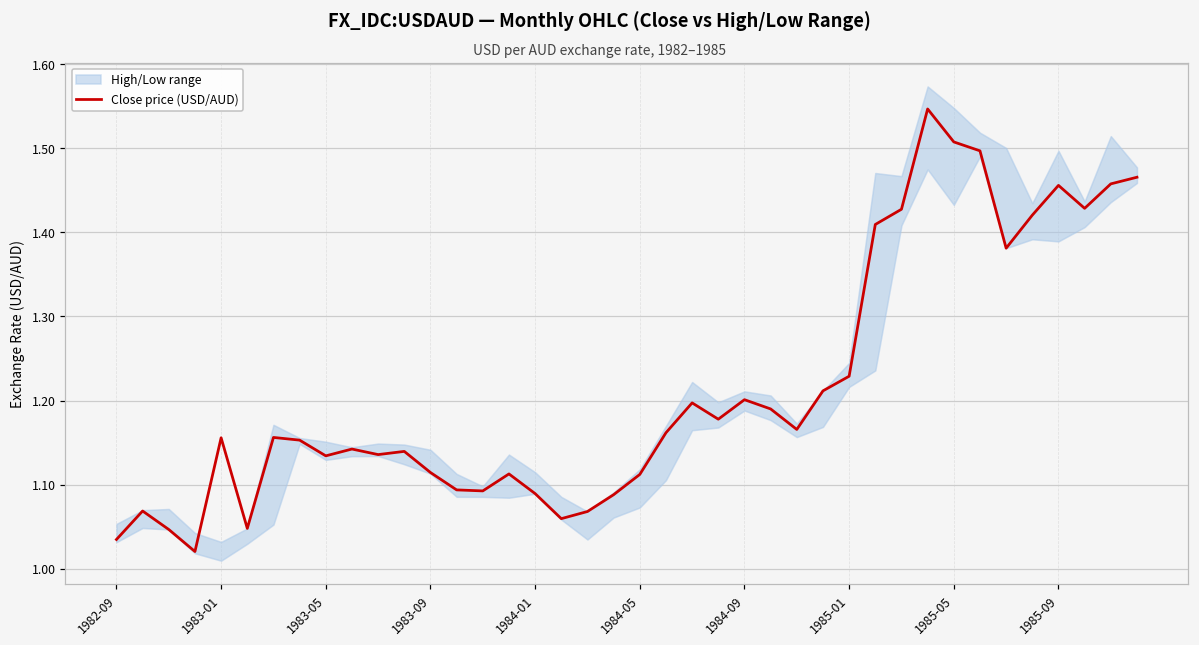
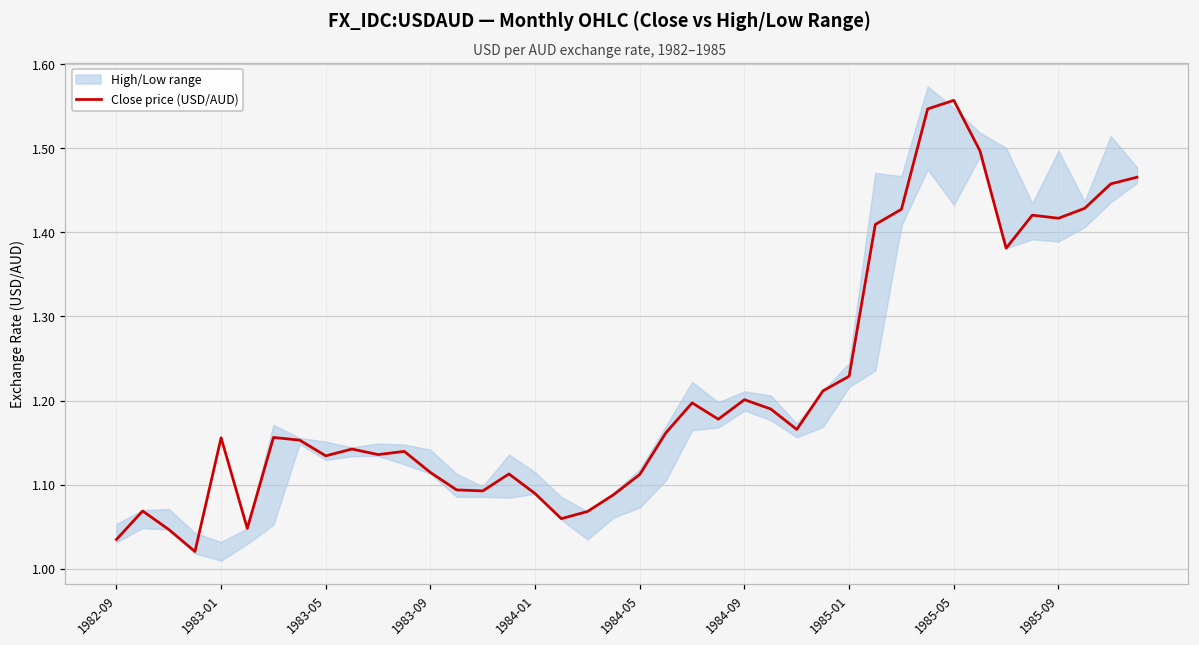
Close price (USD/AUD), 1985-05: 1.51 -> 1.56
Close price (USD/AUD), 1985-09: 1.46 -> 1.42
